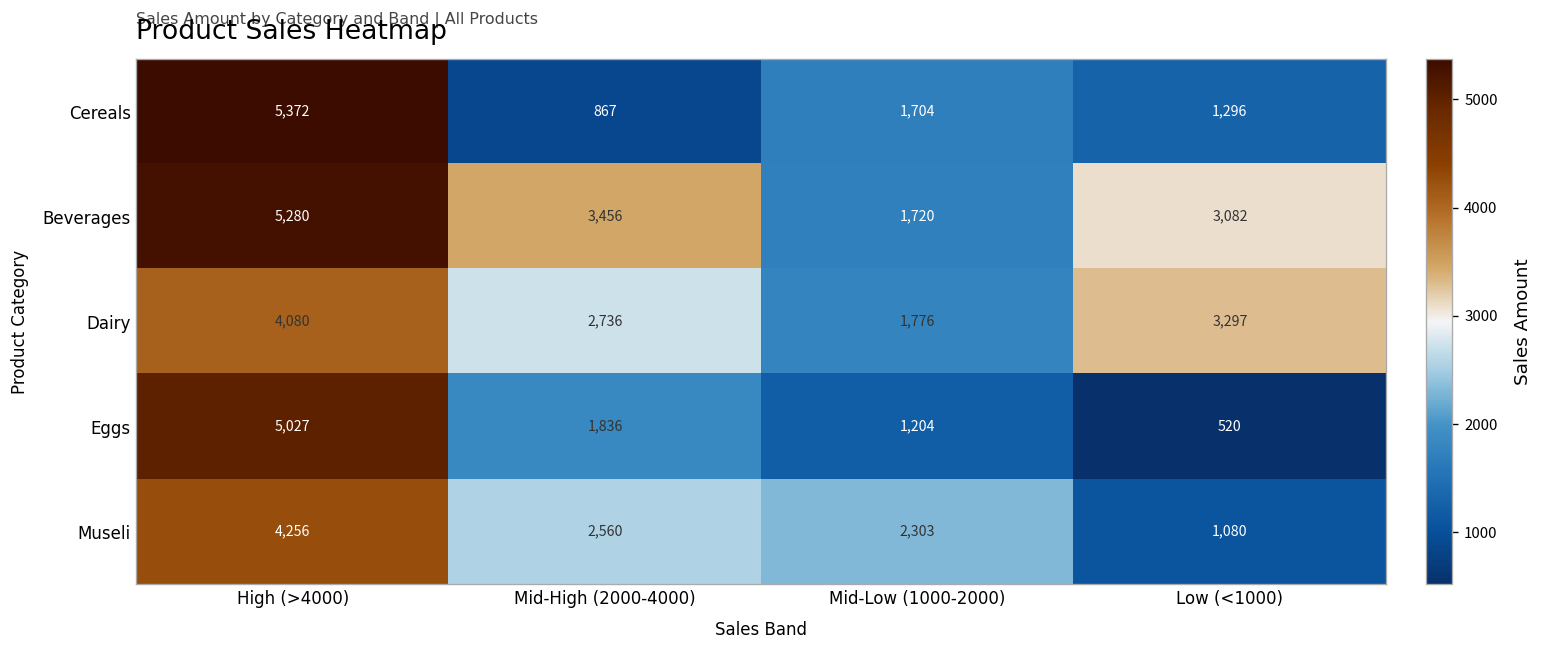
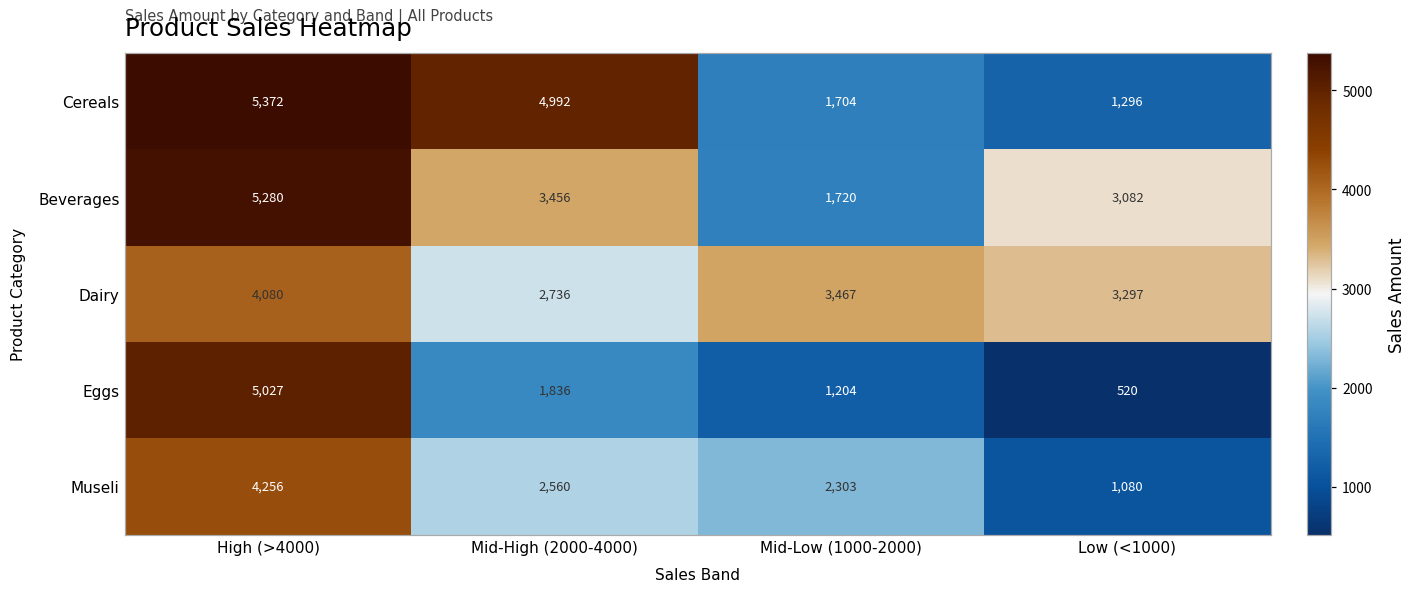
Cereals, Mid-High (2000-4000): 867 -> 4,992
Dairy, Mid-Low (1000-2000): 1,776 -> 3,467
